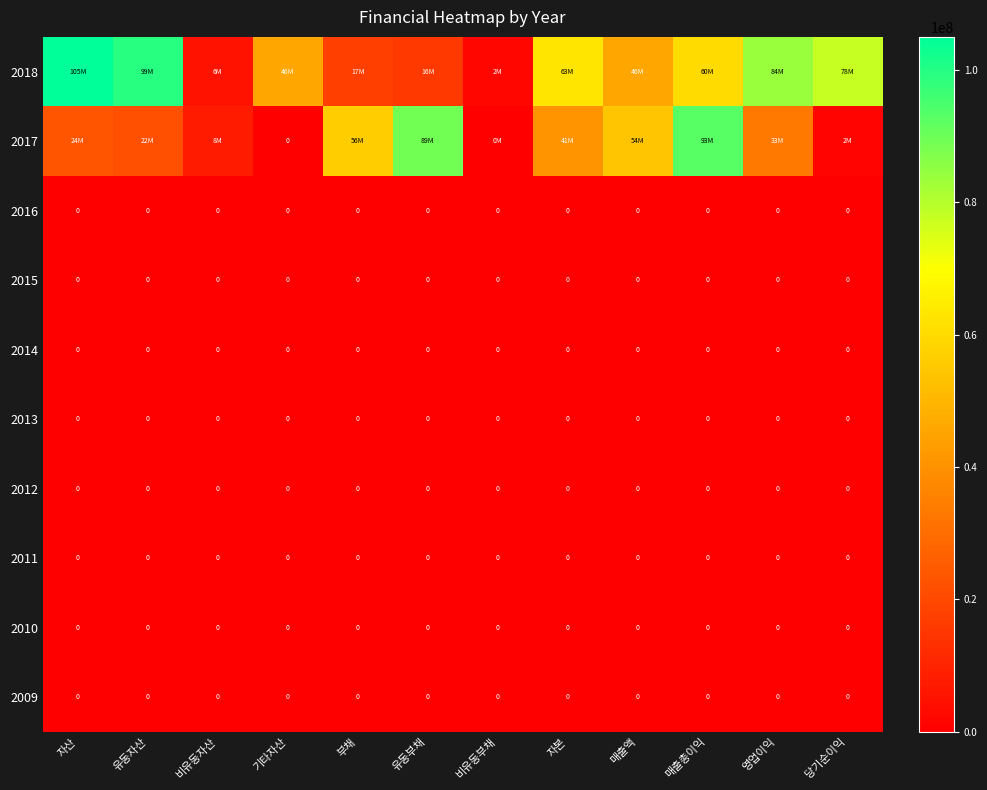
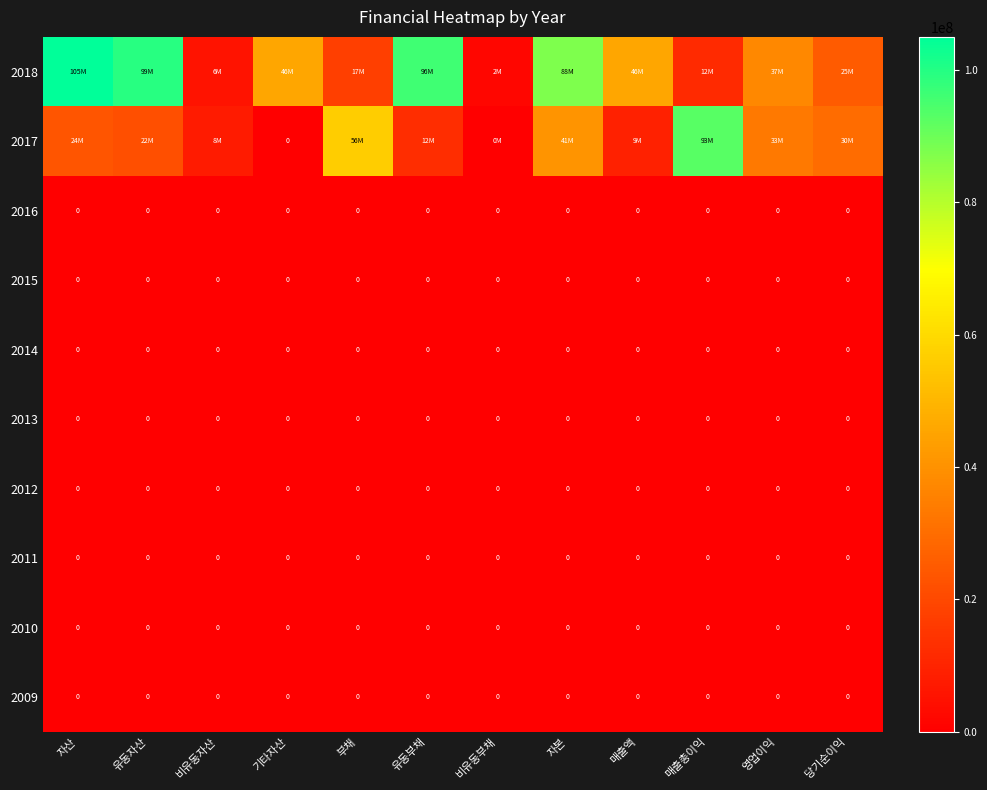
2018, 유동부채: 16M -> 96M
2018, 자본: 63M -> 88M
2018, 매출총이익: 60M -> 12M
2018, 영업이익: 84M -> 37M
2018, 당기순이익: 78M -> 25M
2017, 유동부채: 89M -> 12M
2017, 매출액: 54M -> 9M
2017, 당기순이익: 2M -> 30M
